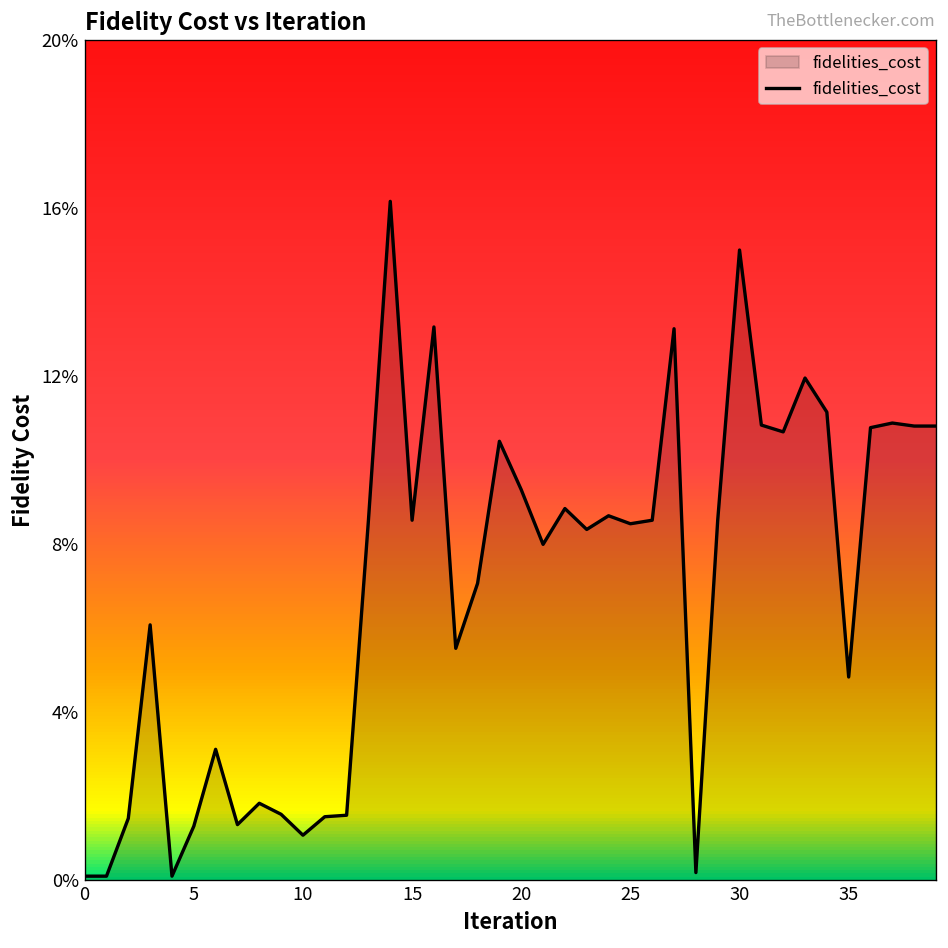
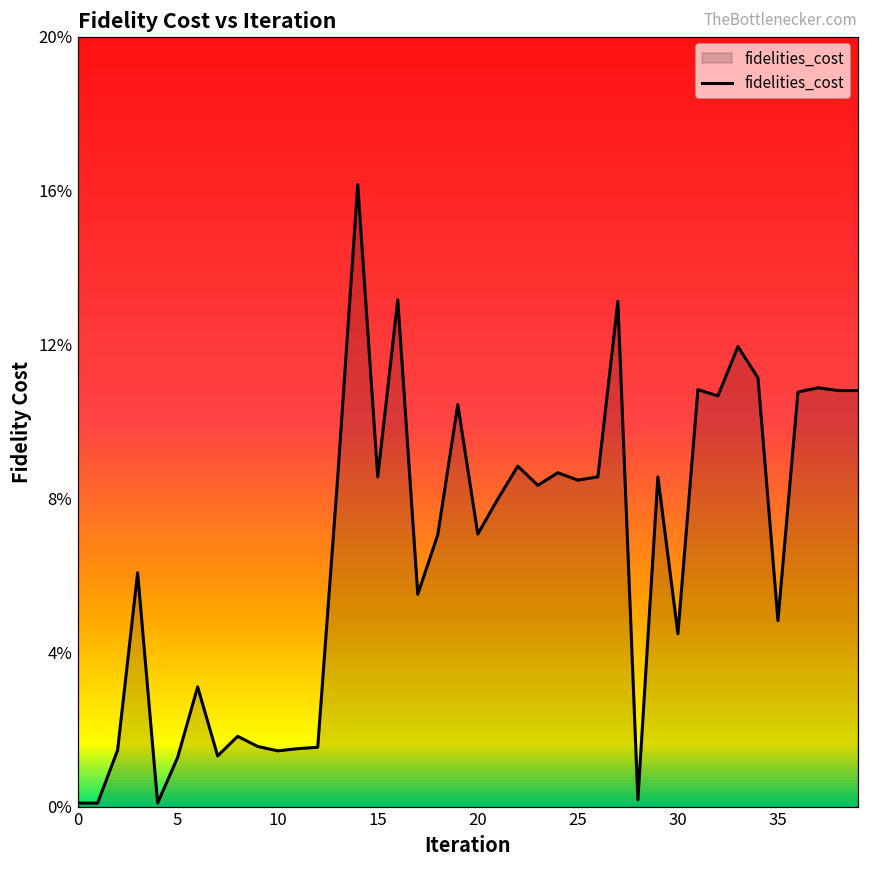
10: 1.1% -> 1.5%
20: 9.3% -> 7.1%
30: 15.0% -> 4.5%
